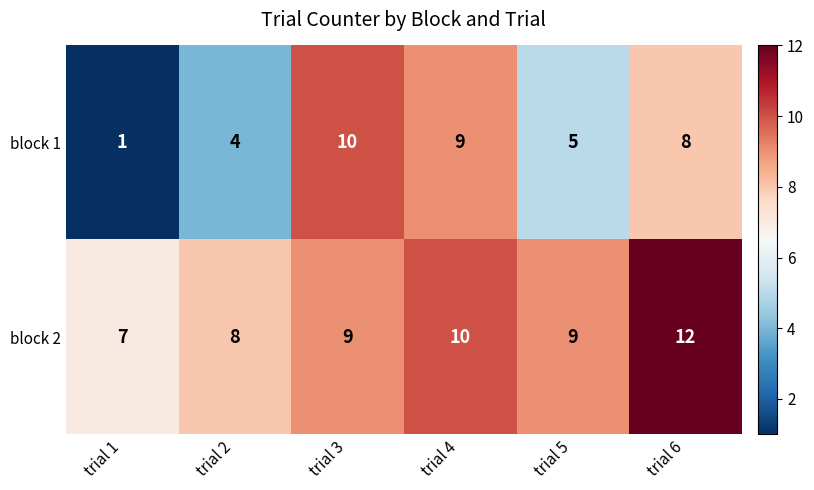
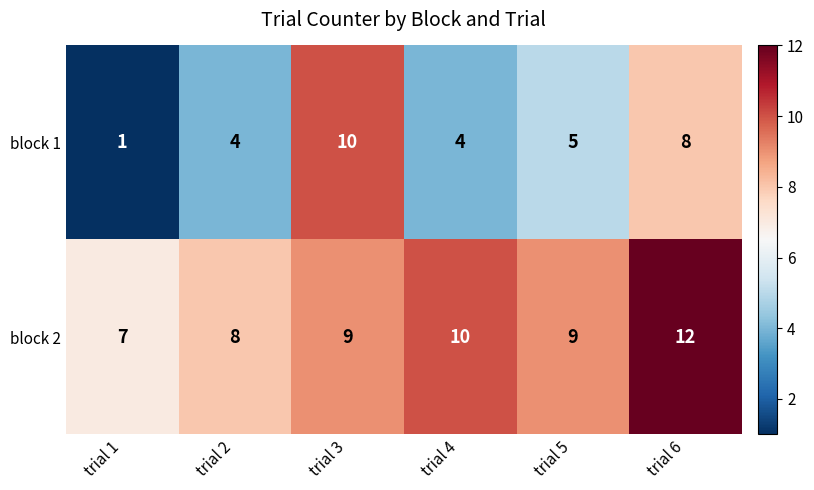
block 1, trial 4: 9 -> 4
